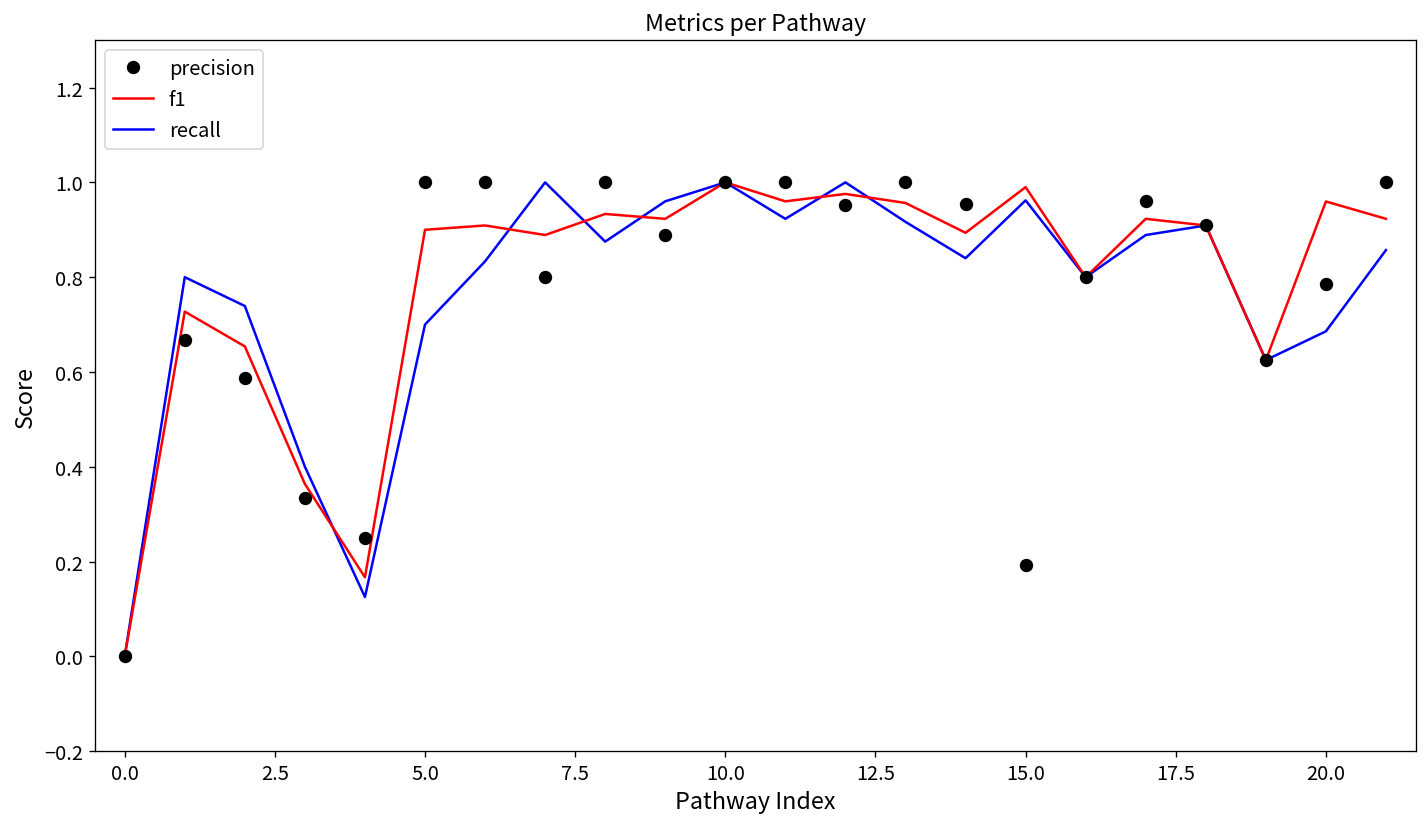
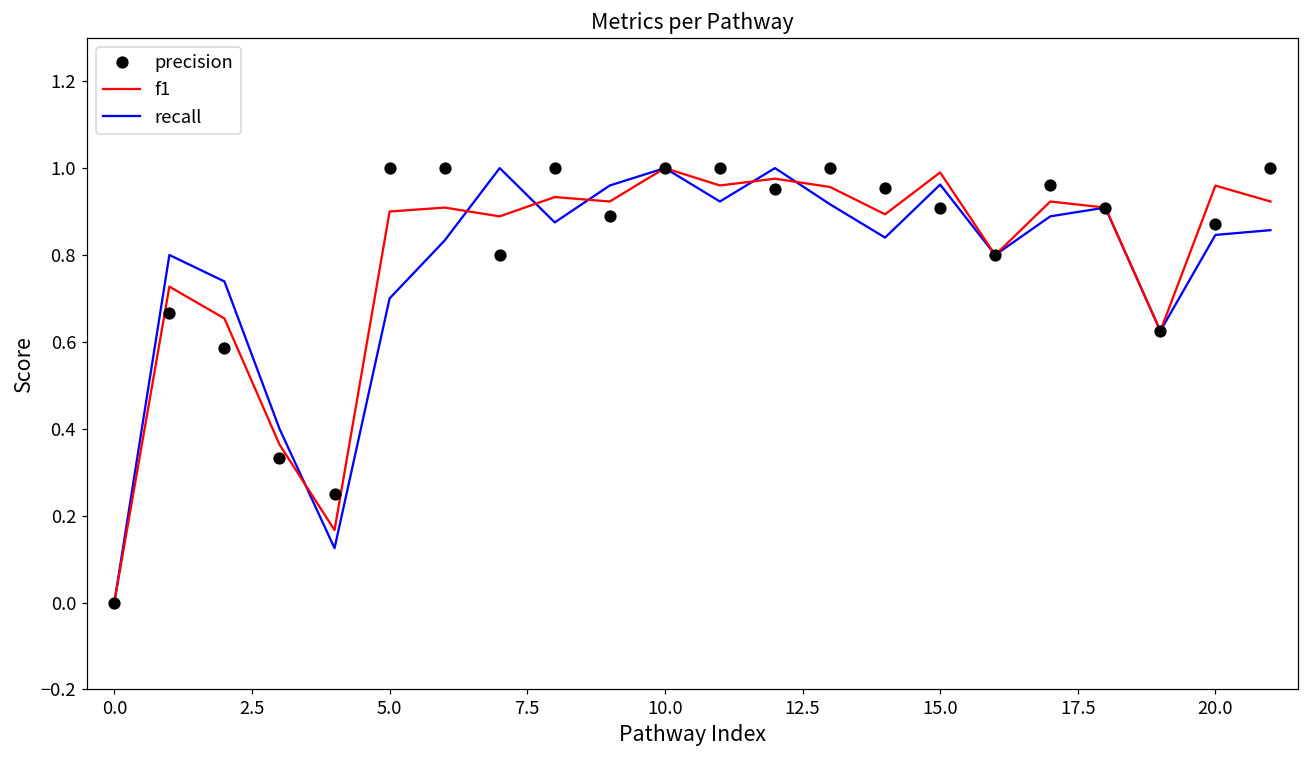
precision, 15.0: 0.19 -> 0.91
precision, 20.0: 0.79 -> 0.87
recall, 20.0: 0.69 -> 0.85
